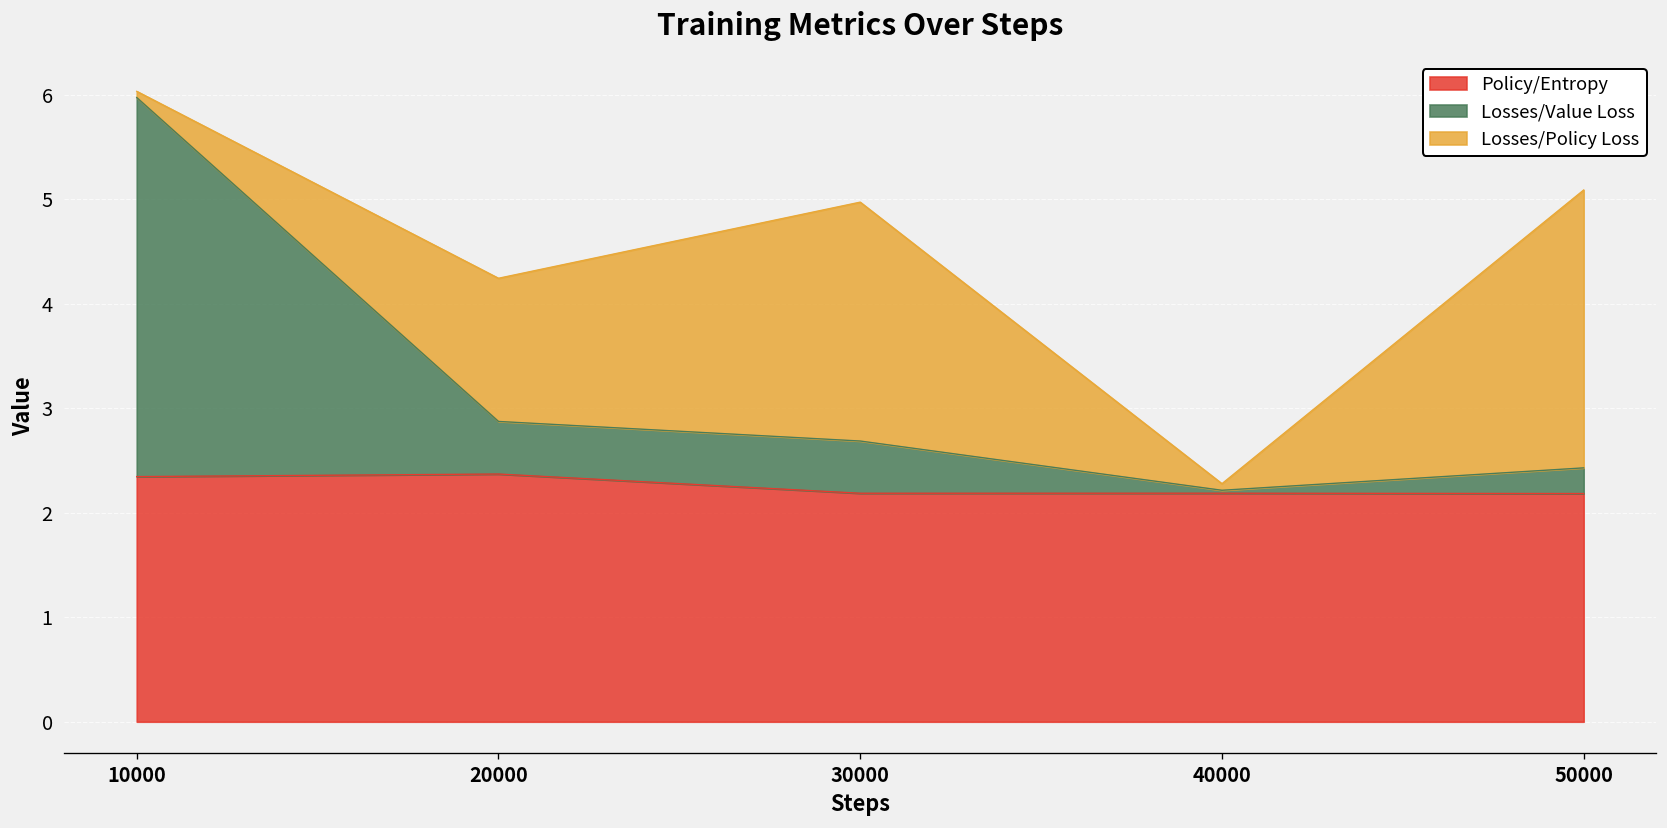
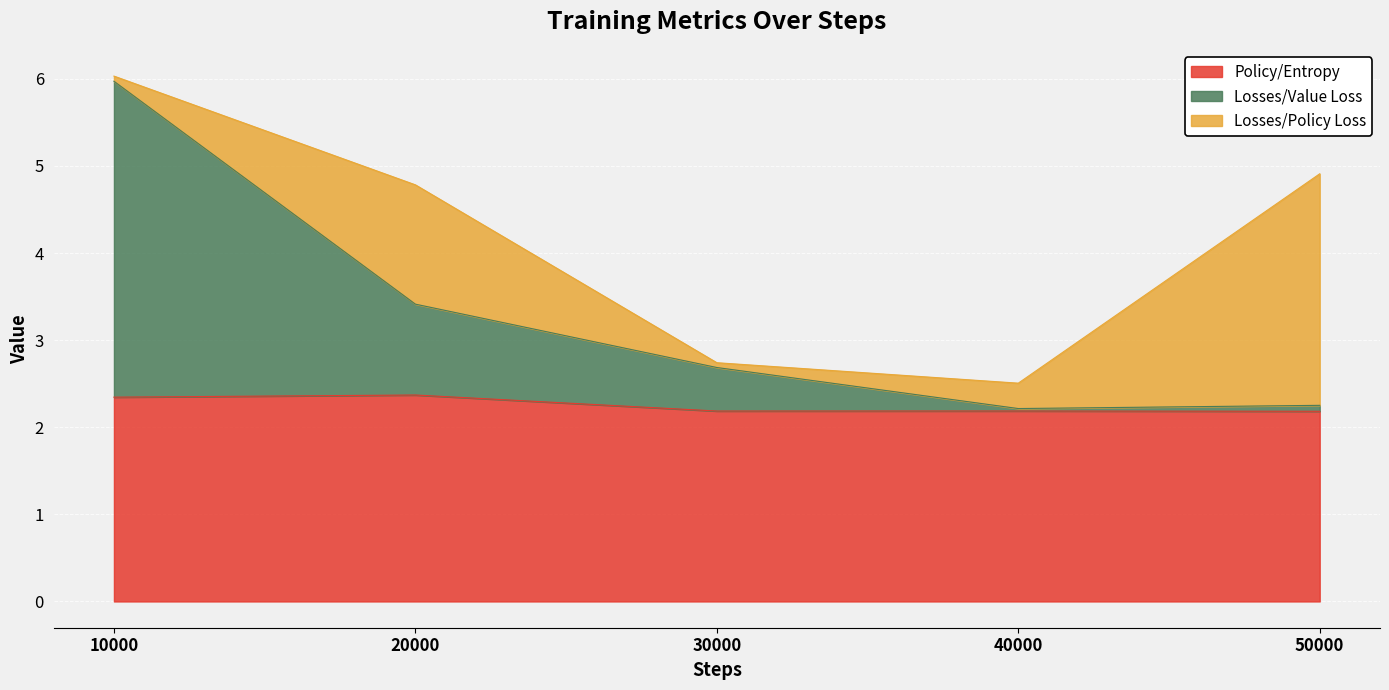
Losses/Value Loss, 20000: 0.5 -> 1.0
Losses/Policy Loss, 30000: 2.3 -> 0.1
Losses/Policy Loss, 40000: 0.1 -> 0.3
Losses/Value Loss, 50000: 0.2 -> 0.1
